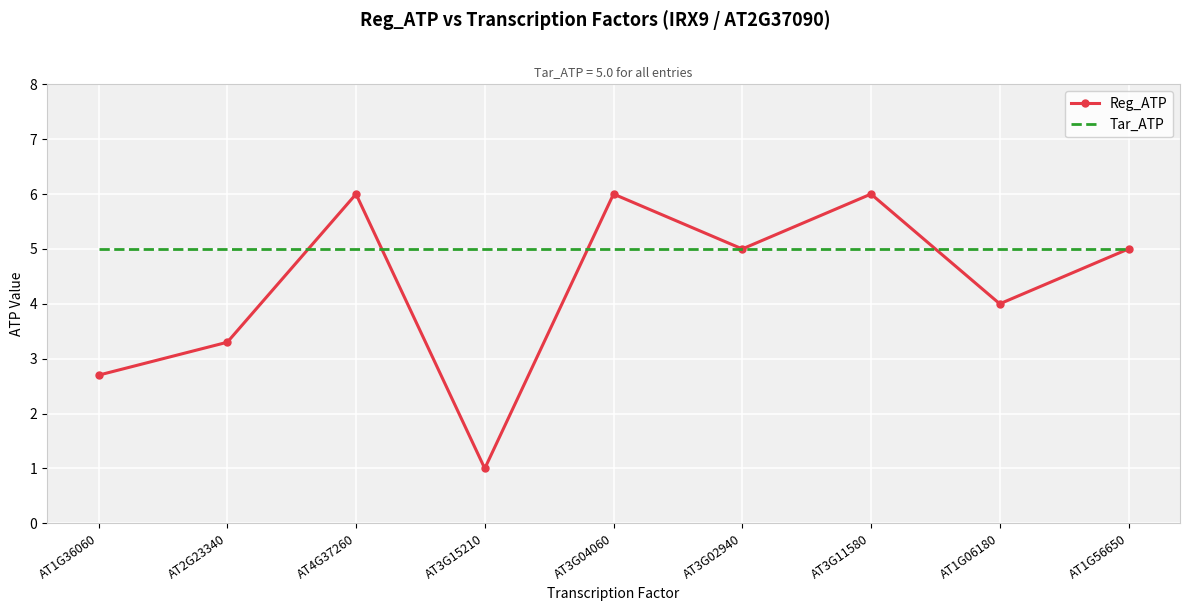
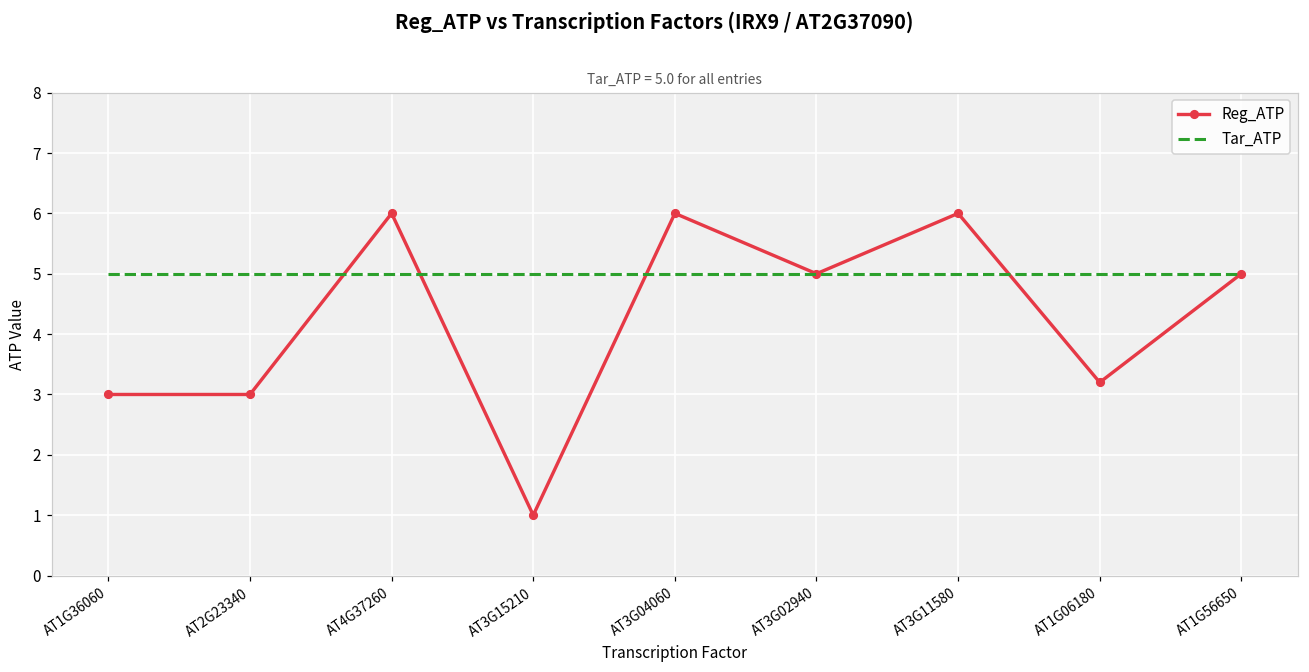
Reg_ATP, AT1G36060: 2.7 -> 3.0
Reg_ATP, AT2G23340: 3.3 -> 3.0
Reg_ATP, AT1G06180: 4.0 -> 3.2
